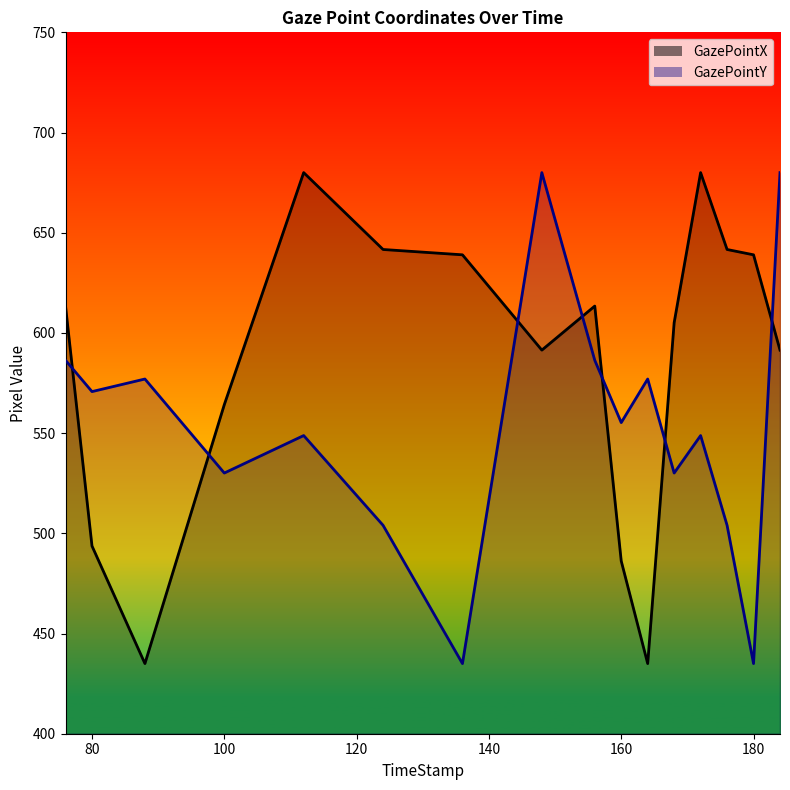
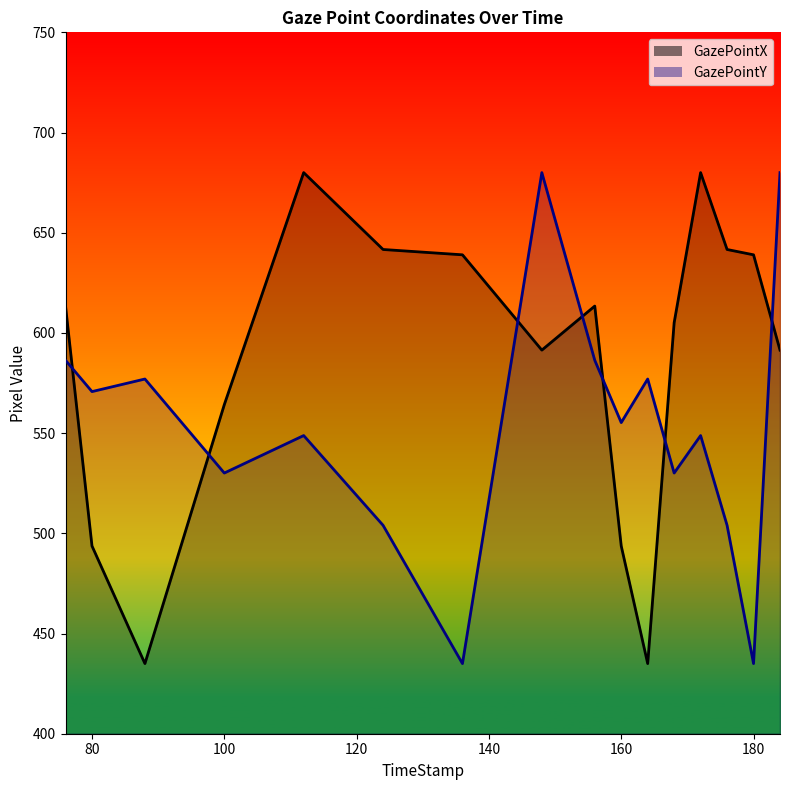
GazePointX, 160: 486 -> 494
